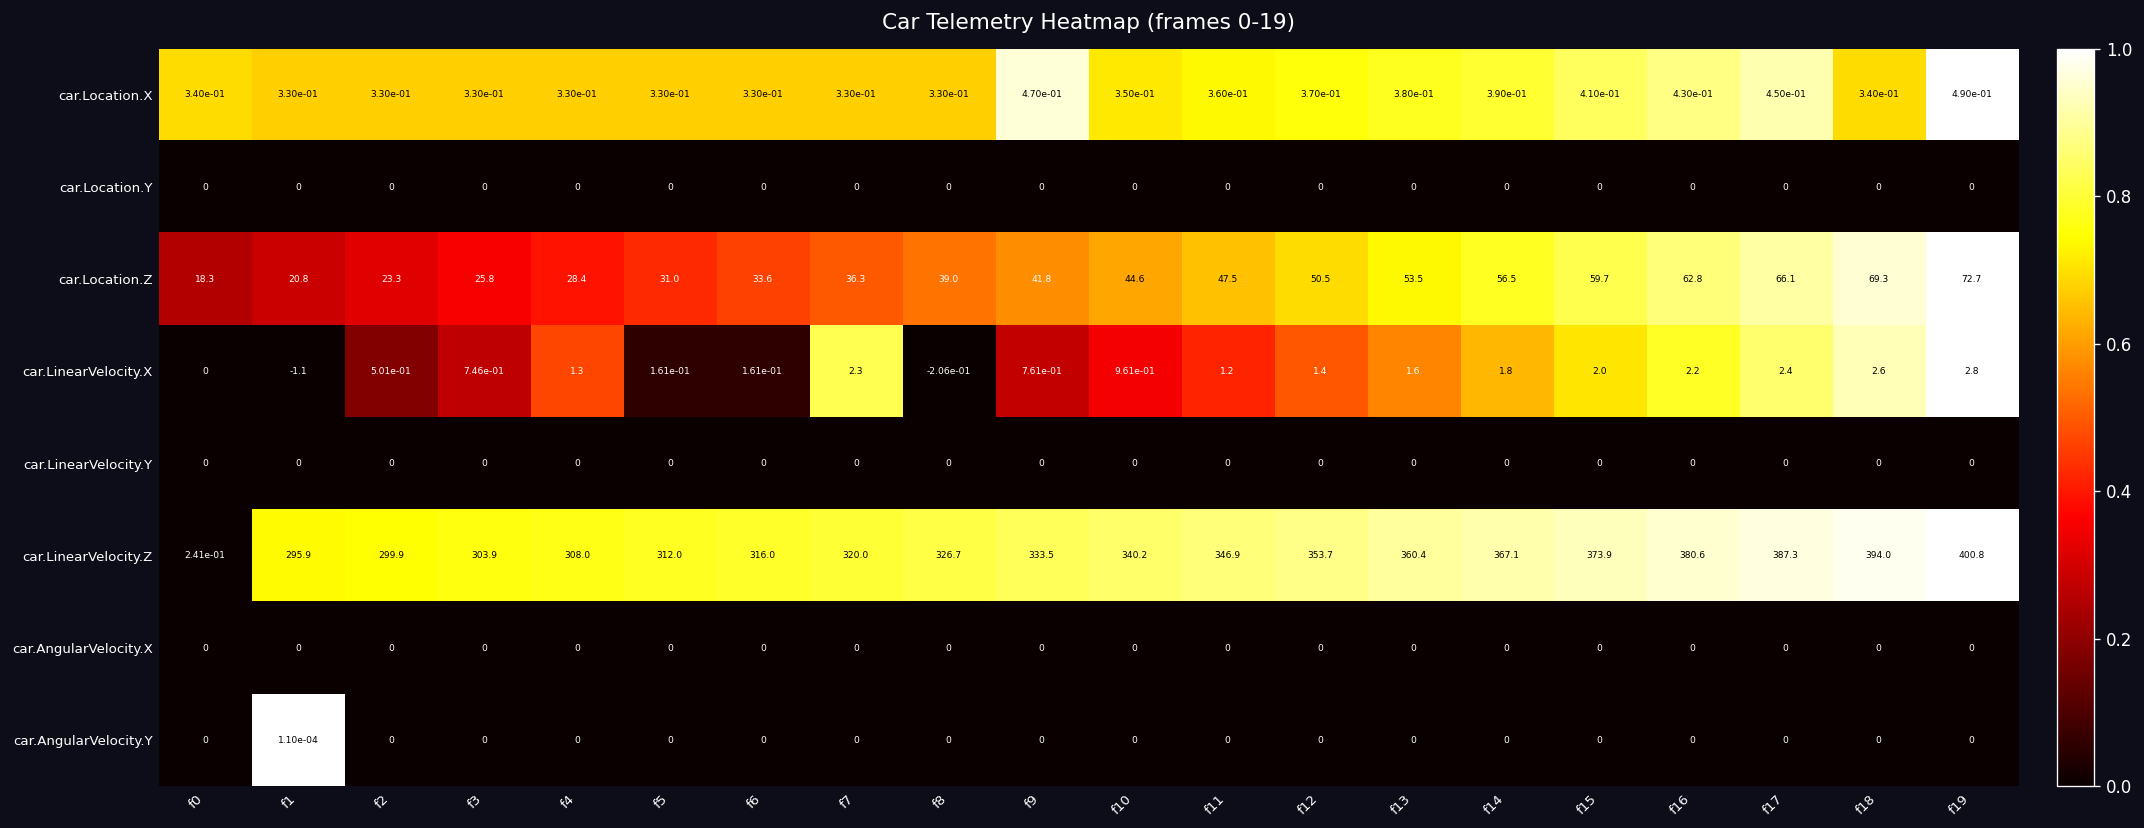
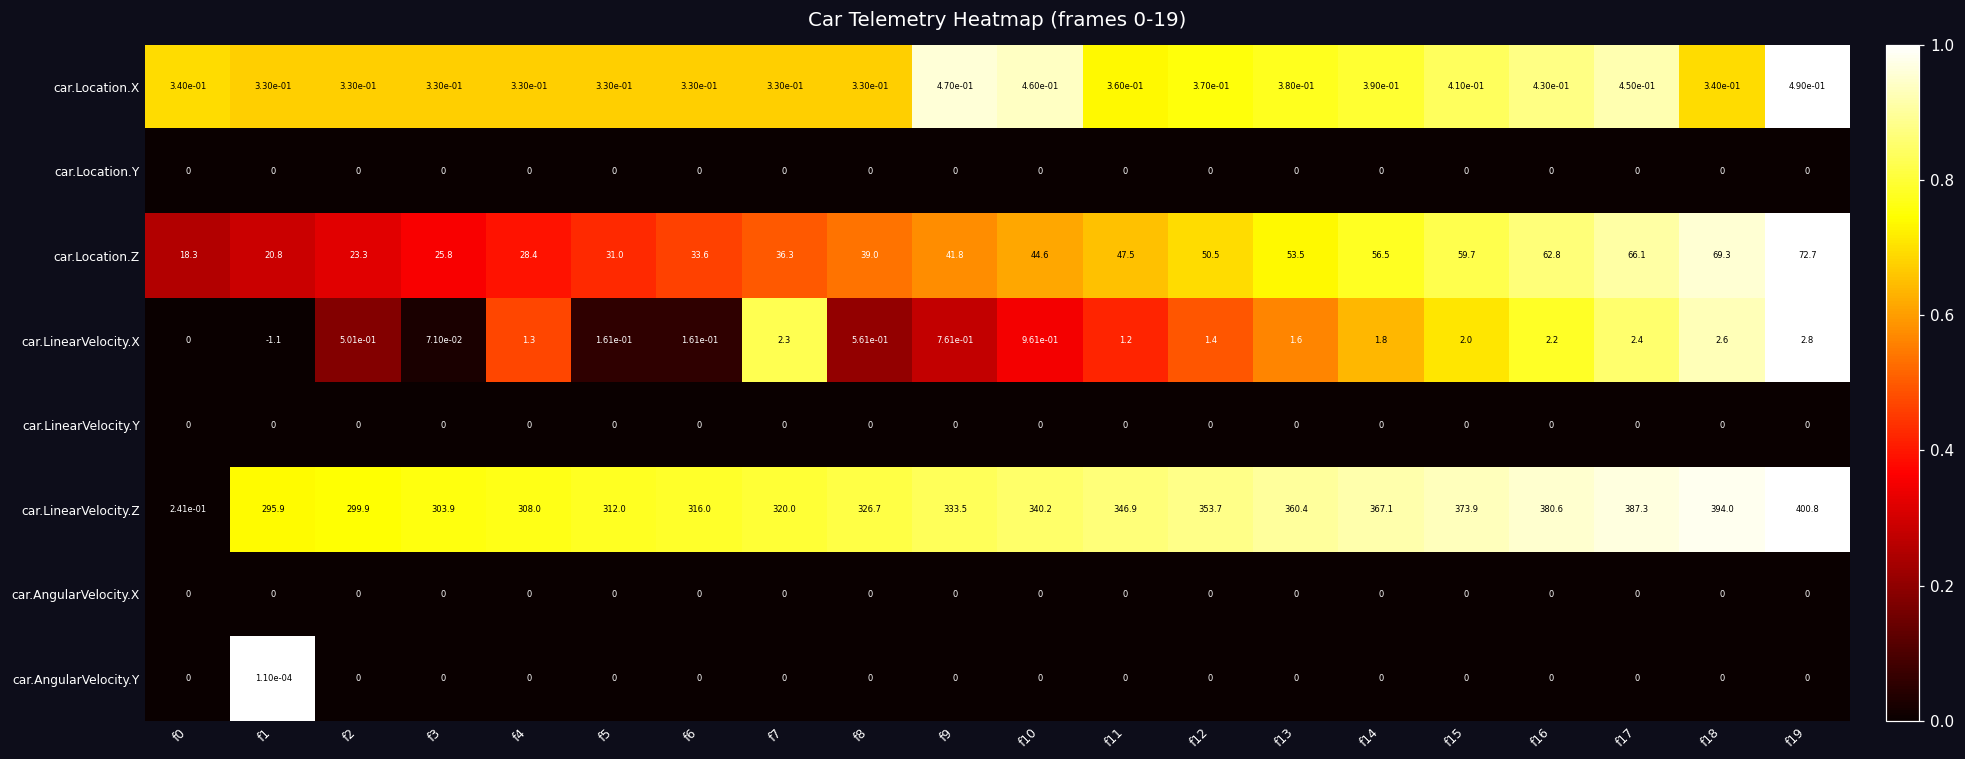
car.Location.X, f10: 3.50e-01 -> 4.60e-01
car.LinearVelocity.X, f3: 7.46e-01 -> 7.10e-02
car.LinearVelocity.X, f8: -2.06e-01 -> 5.61e-01
